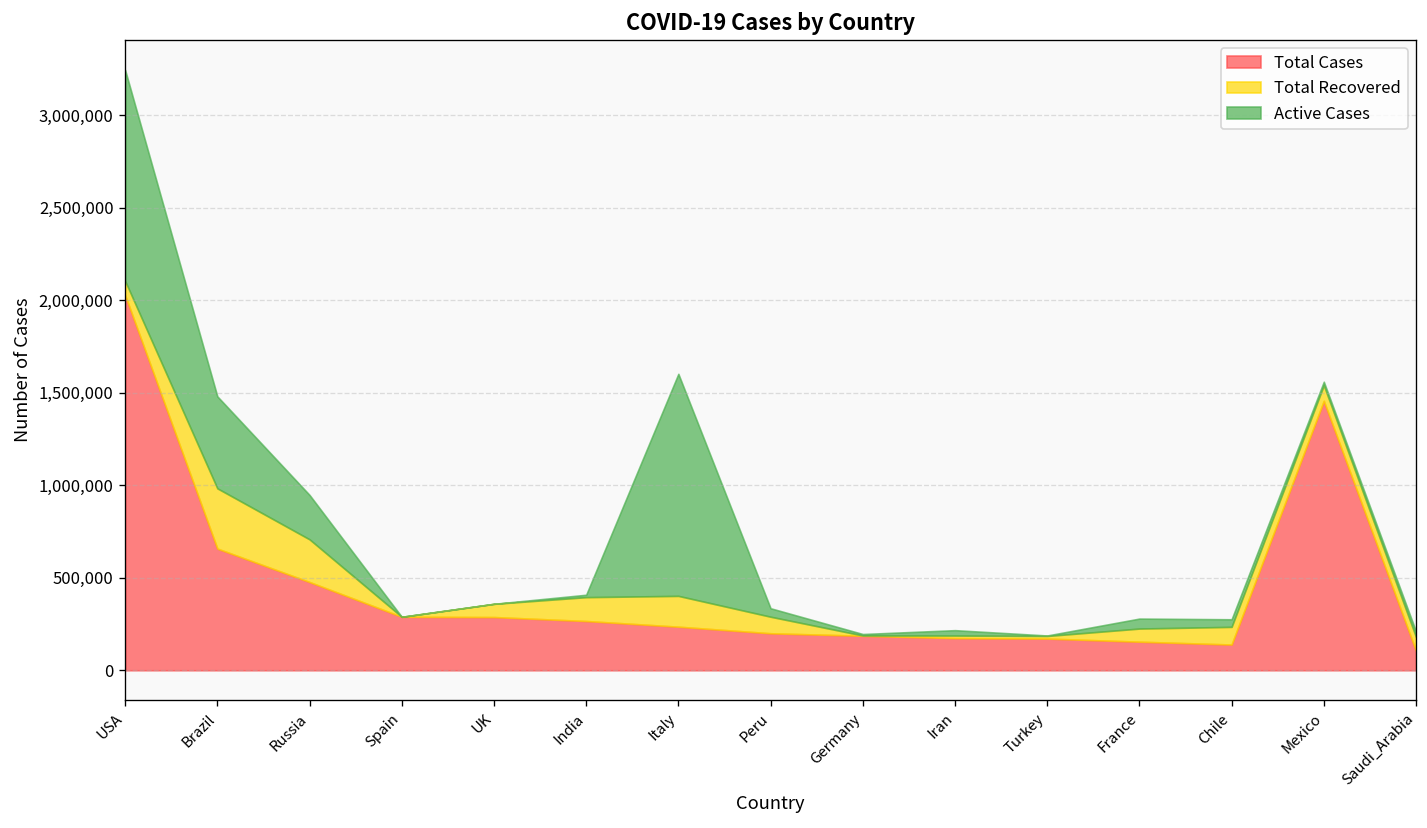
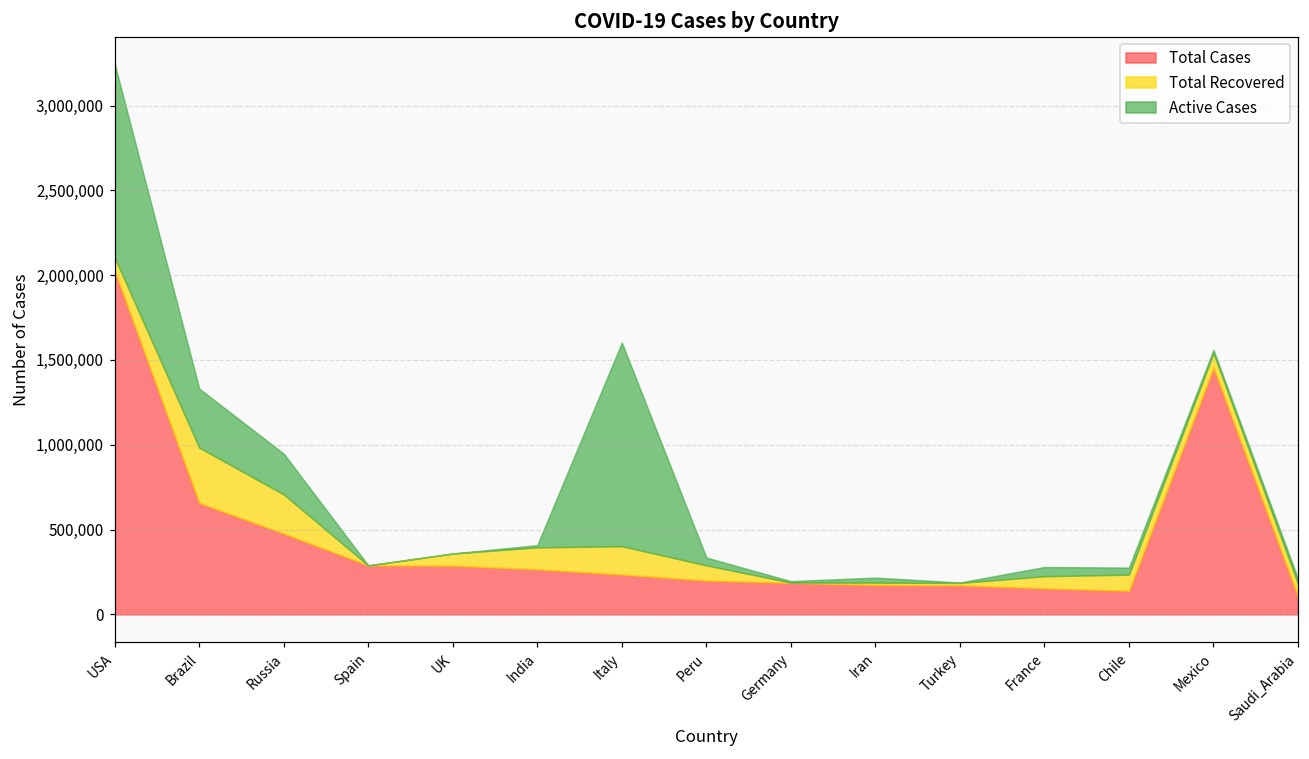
Active Cases, Brazil: 500,000 -> 350,000
